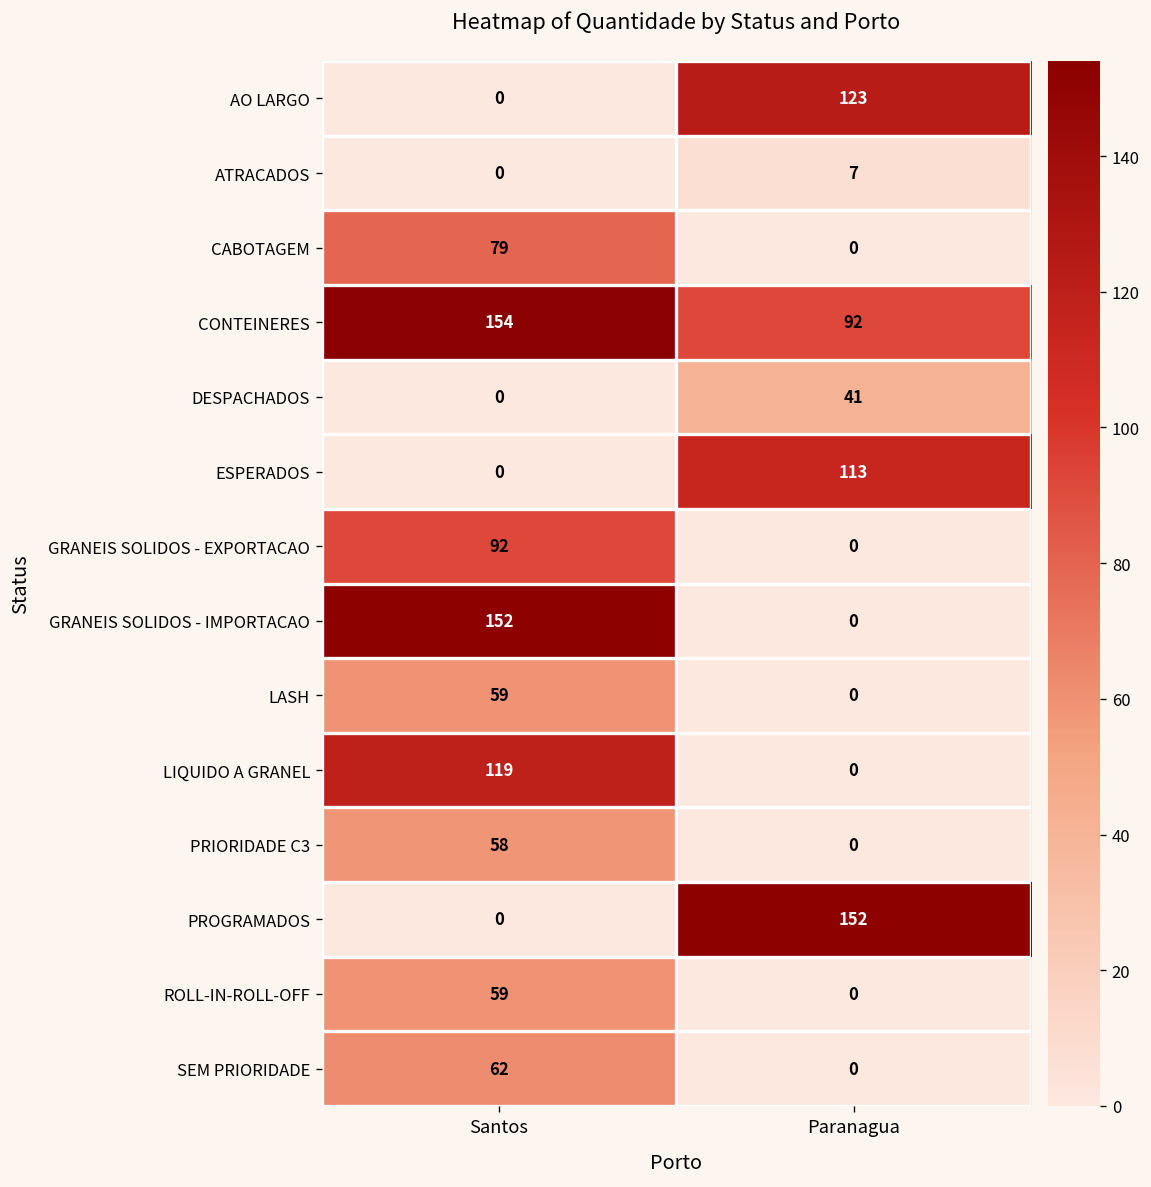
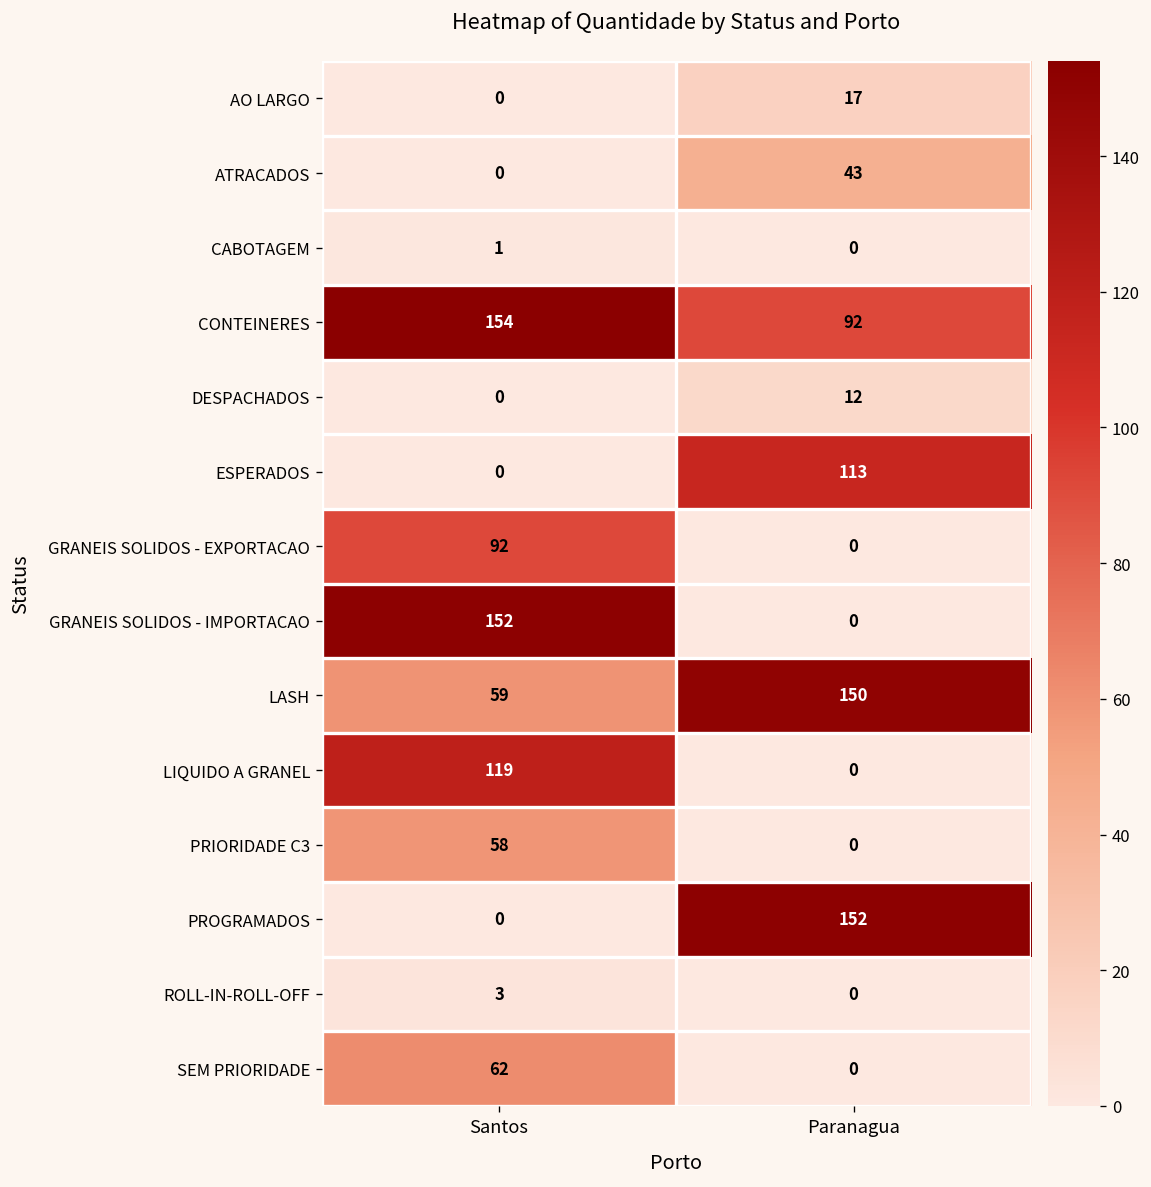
AO LARGO, Paranagua: 123 -> 17
ATRACADOS, Paranagua: 7 -> 43
CABOTAGEM, Santos: 79 -> 1
DESPACHADOS, Paranagua: 41 -> 12
LASH, Paranagua: 0 -> 150
ROLL-IN-ROLL-OFF, Santos: 59 -> 3
